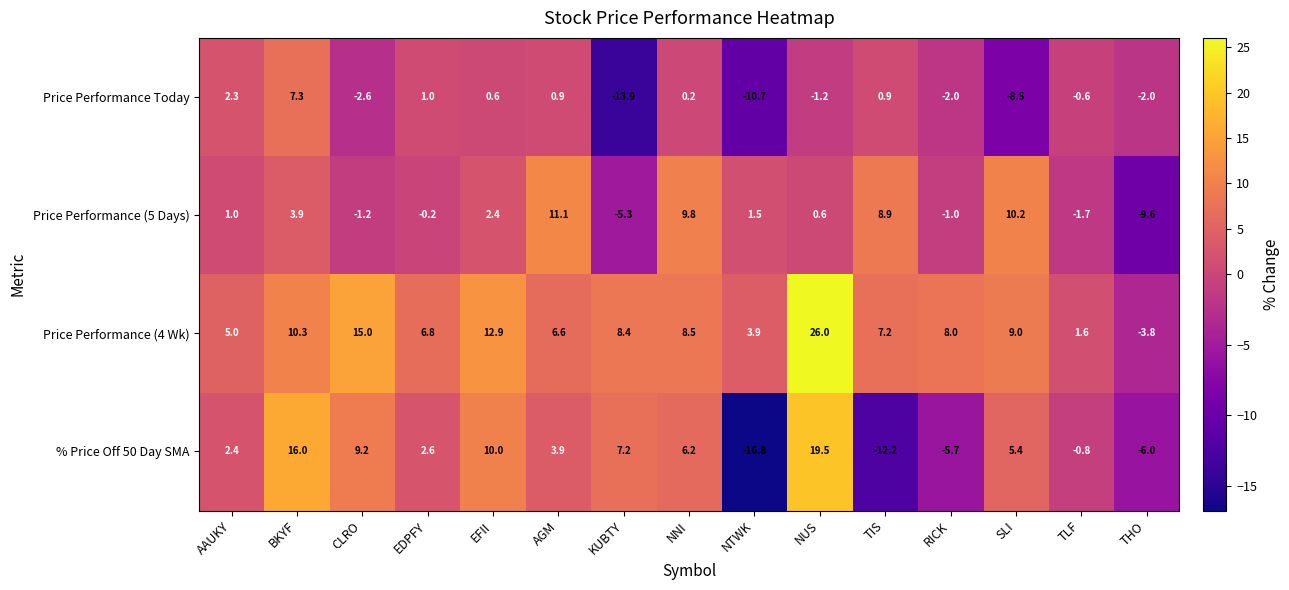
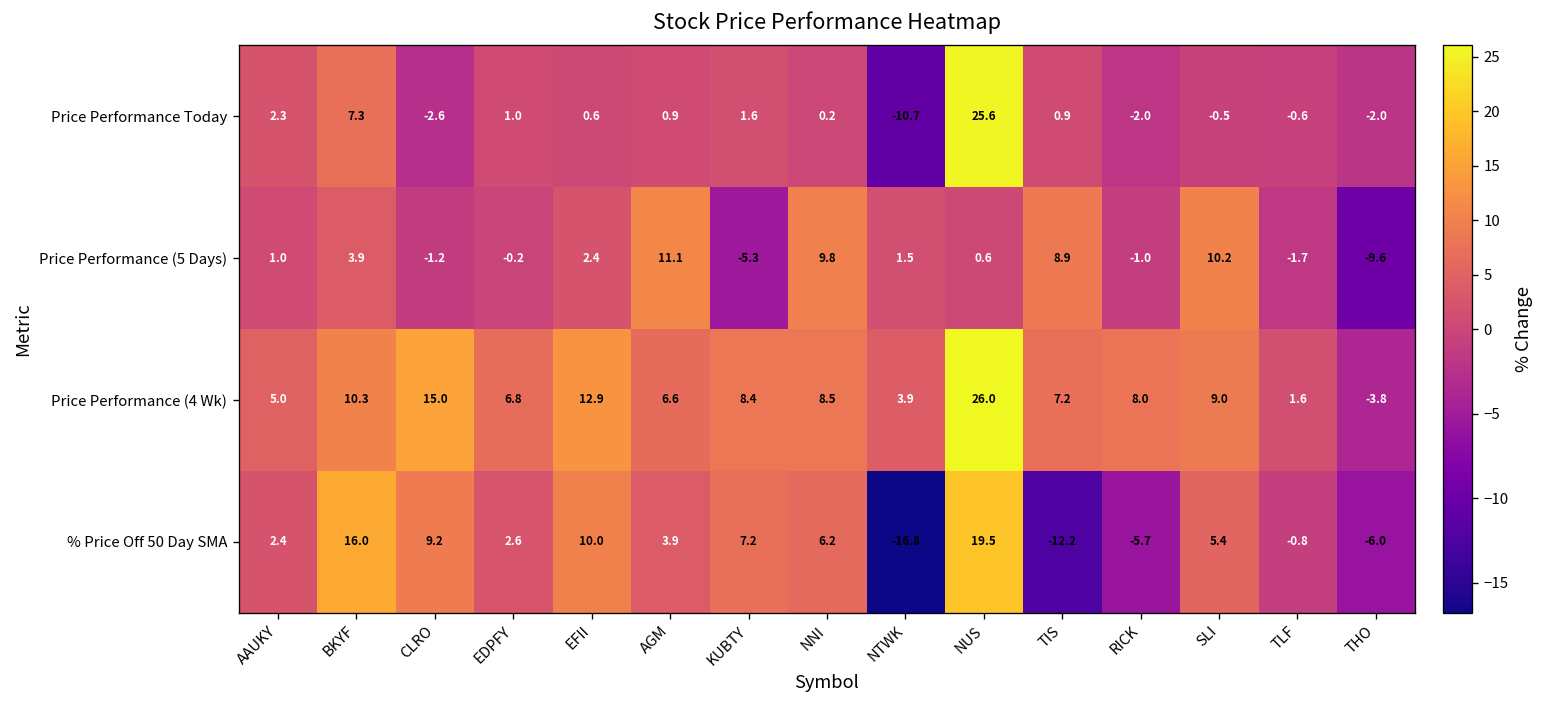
Price Performance Today, KUBTY: -13.9 -> 1.6
Price Performance Today, NUS: -1.2 -> 25.6
Price Performance Today, SLI: -8.5 -> -0.5
